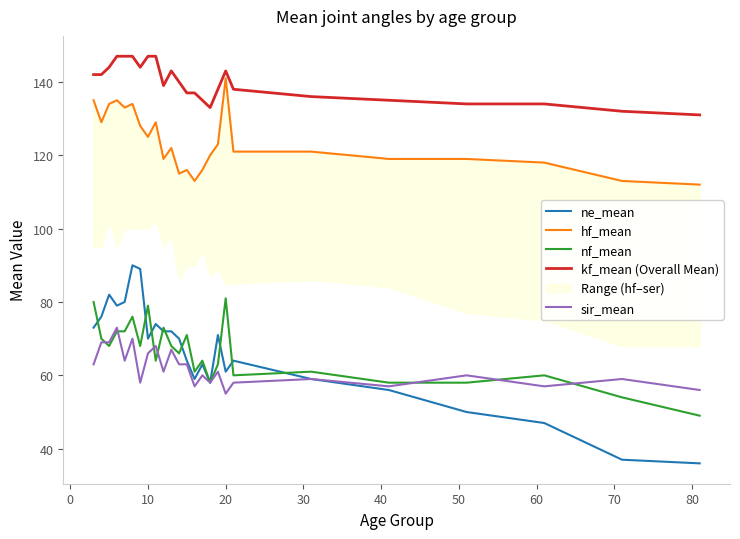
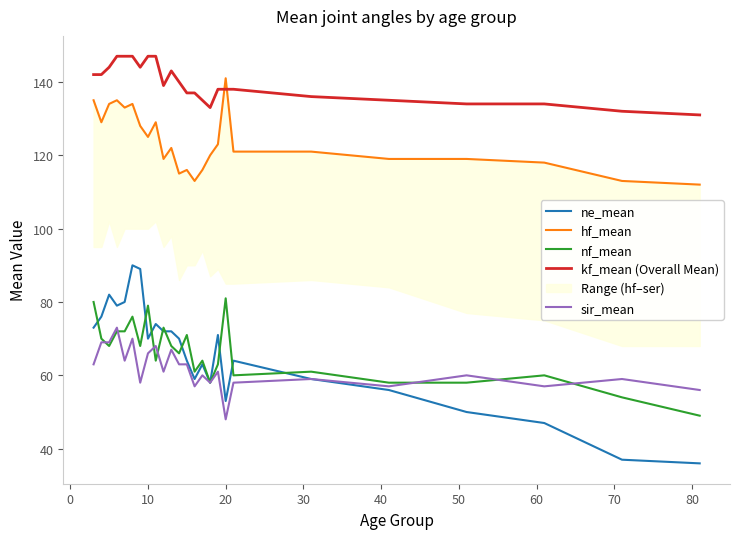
ne_mean, 20: 61 -> 53
kf_mean (Overall Mean), 20: 143 -> 138
sir_mean, 20: 55 -> 48
